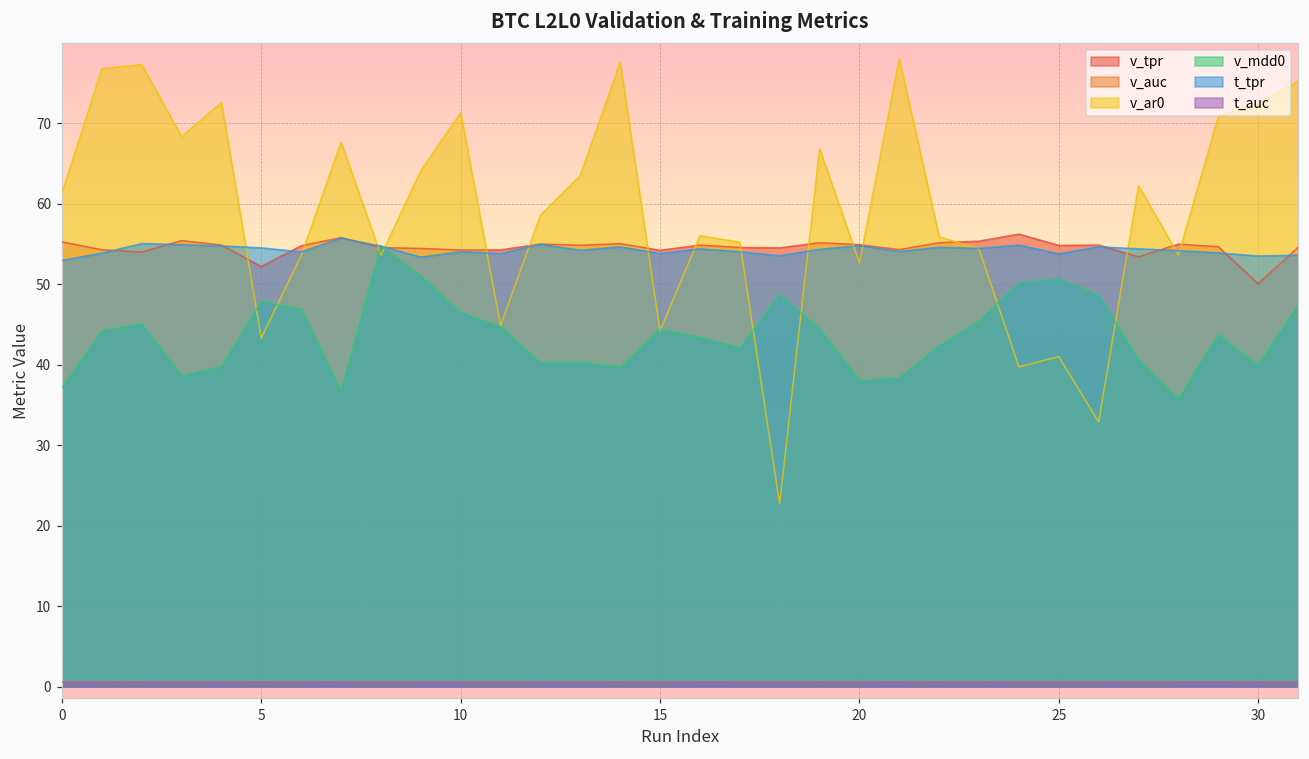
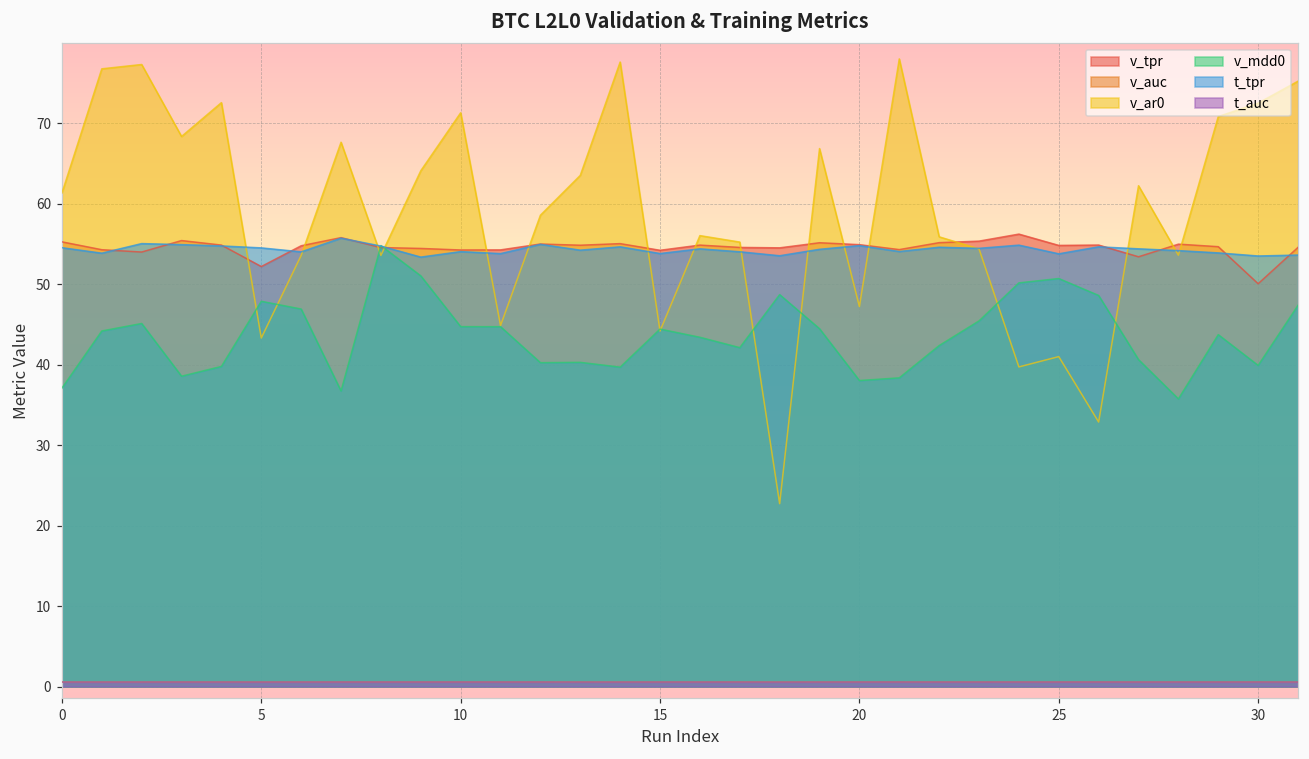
t_tpr, 0: 53 -> 55
v_mdd0, 10: 46 -> 45
v_ar0, 20: 53 -> 47
